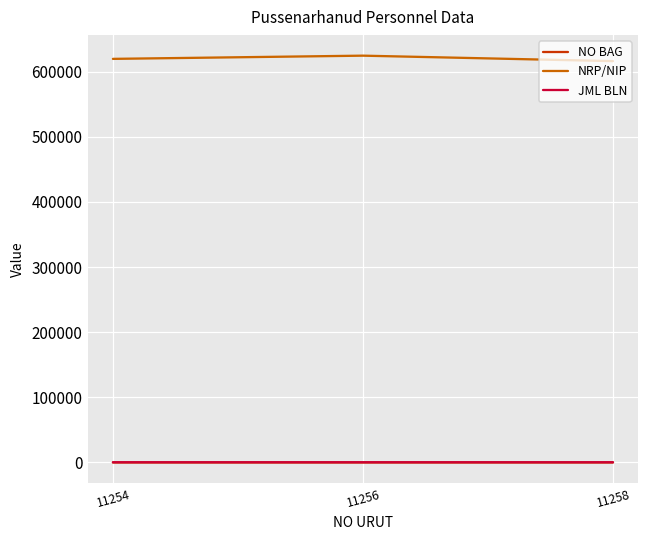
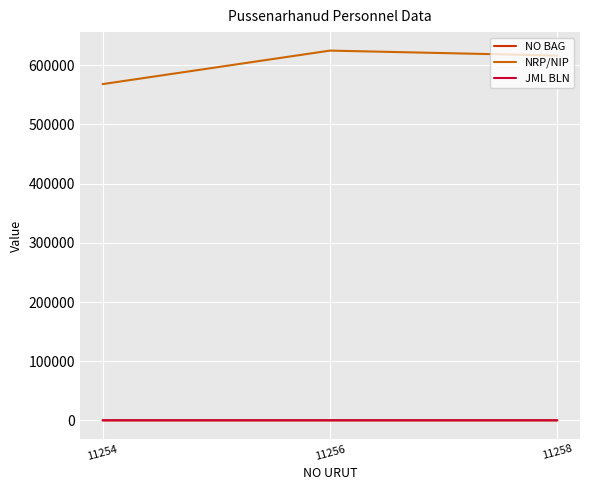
NRP/NIP, 11254: 620000 -> 570000
